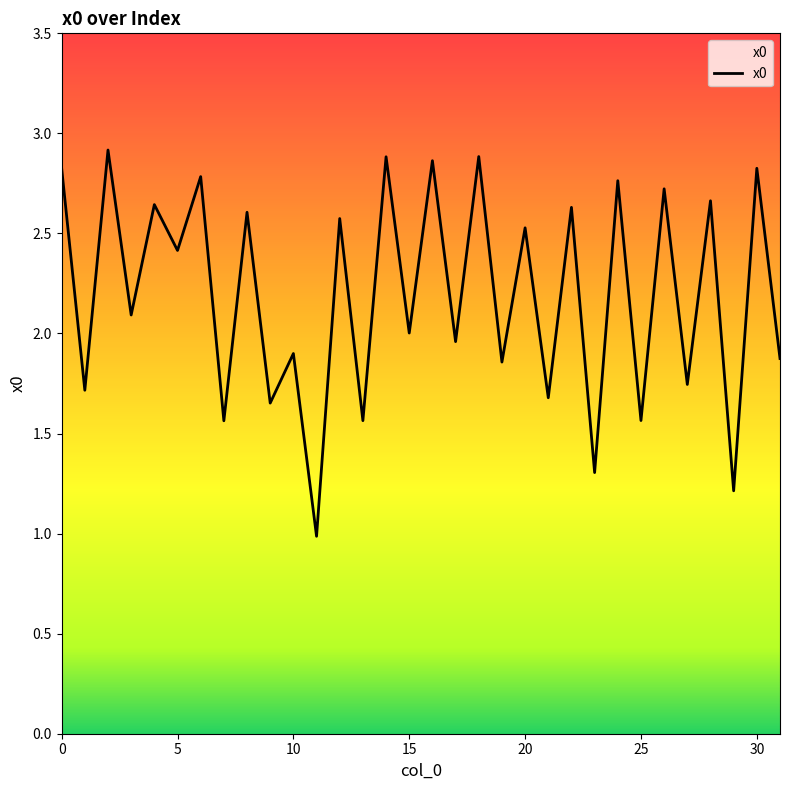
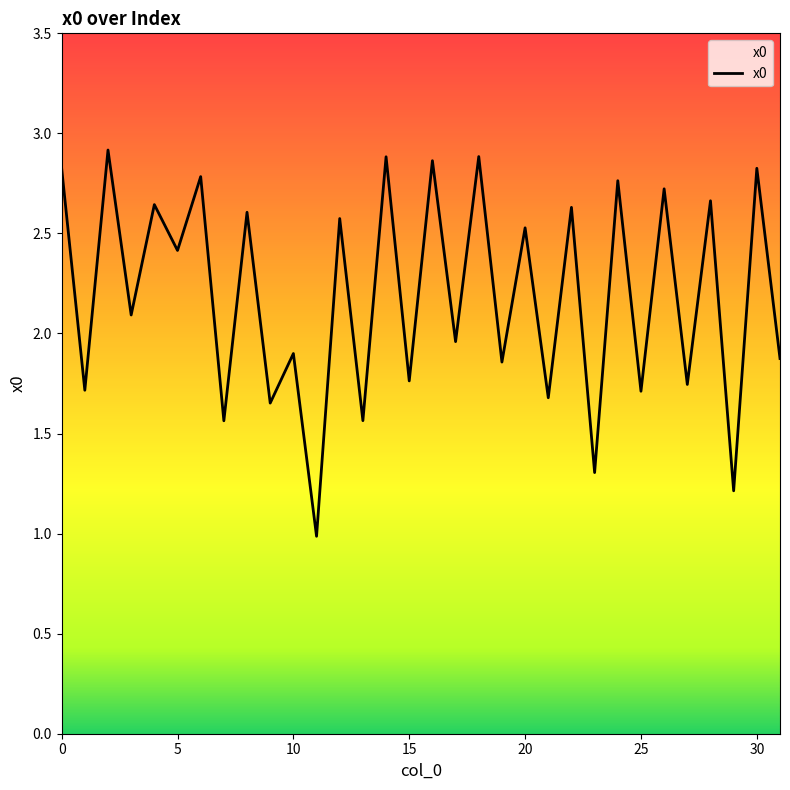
15: 2.00 -> 1.76
25: 1.57 -> 1.71
